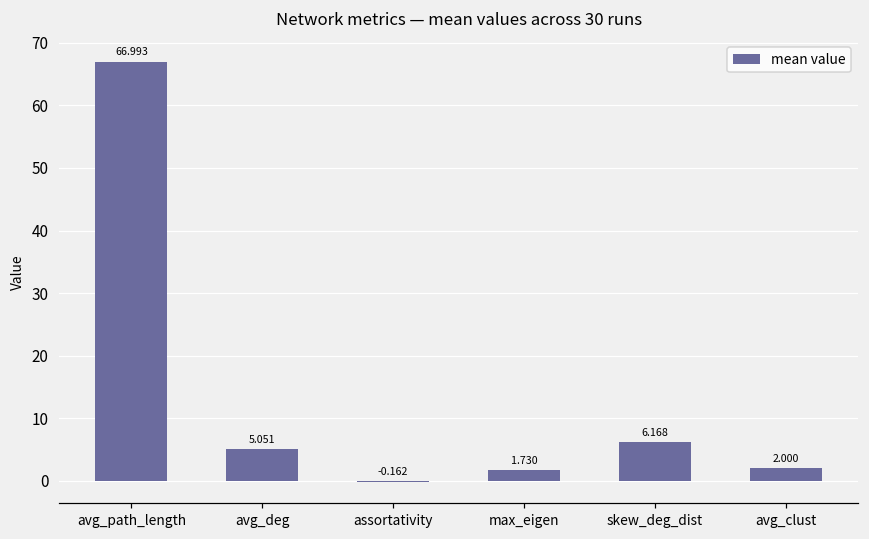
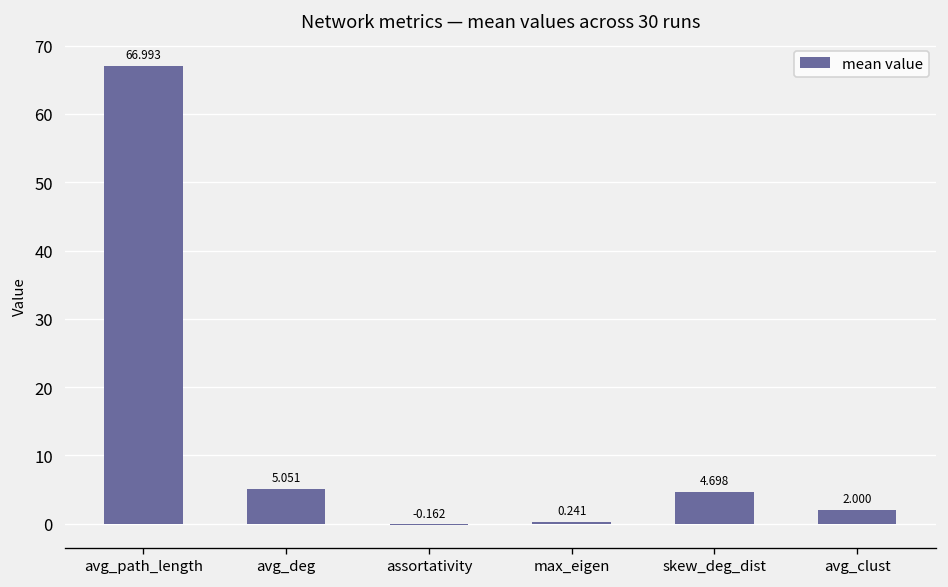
max_eigen: 1.730 -> 0.241
skew_deg_dist: 6.168 -> 4.698
